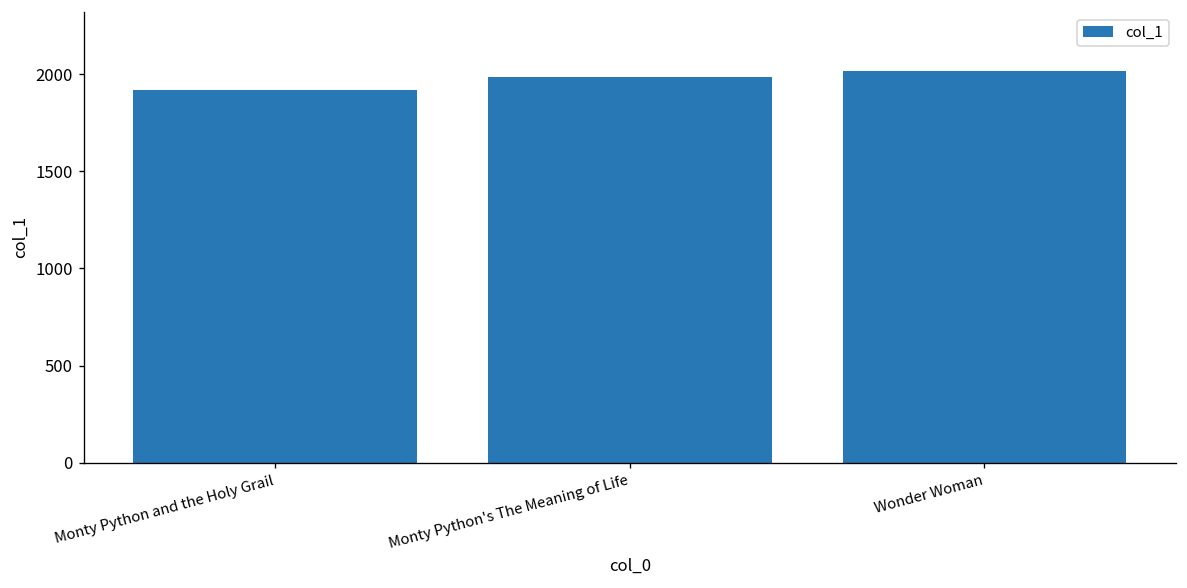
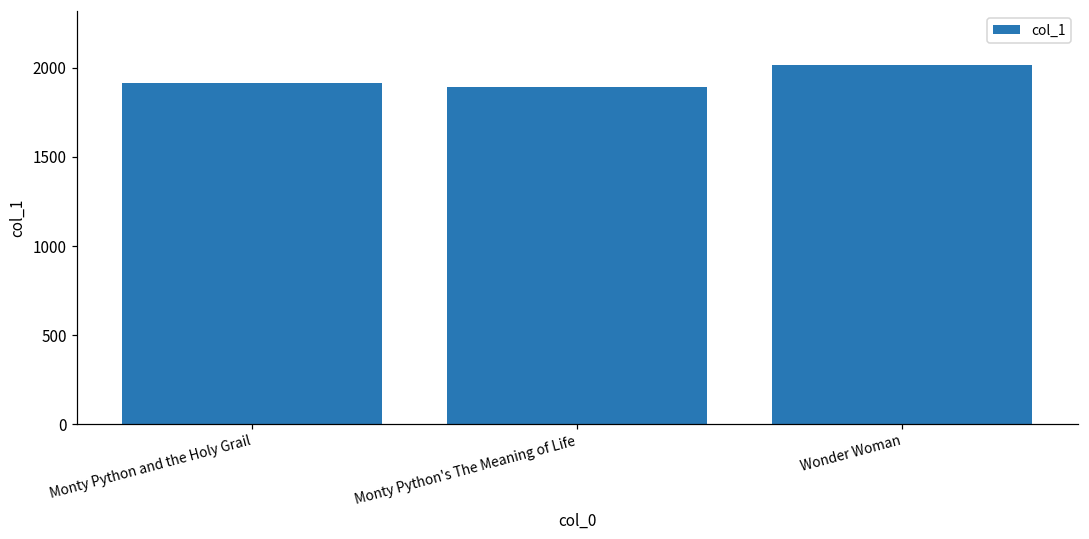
Monty Python's The Meaning of Life: 1980 -> 1900
